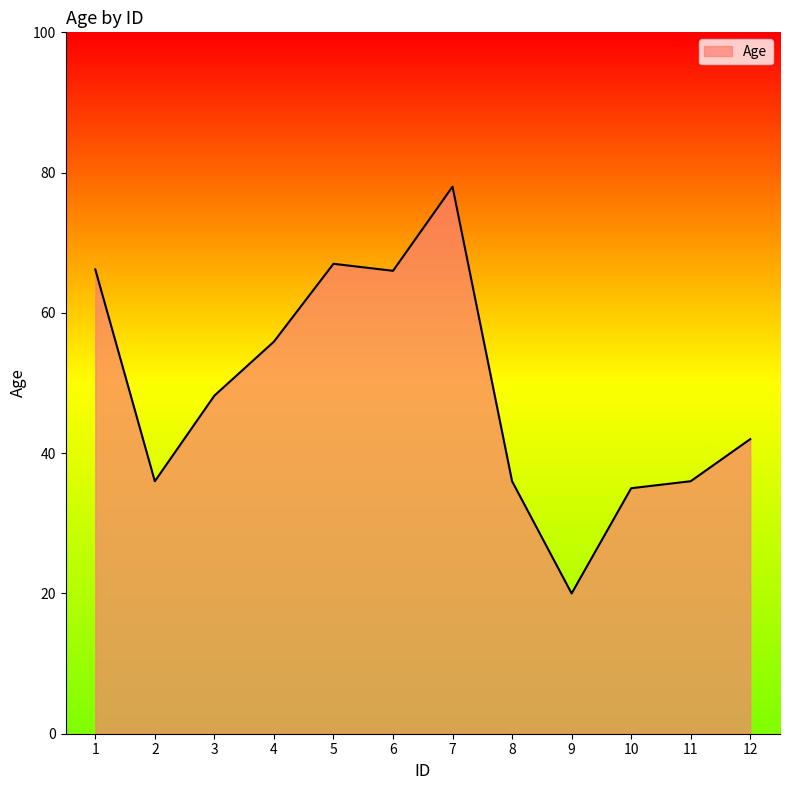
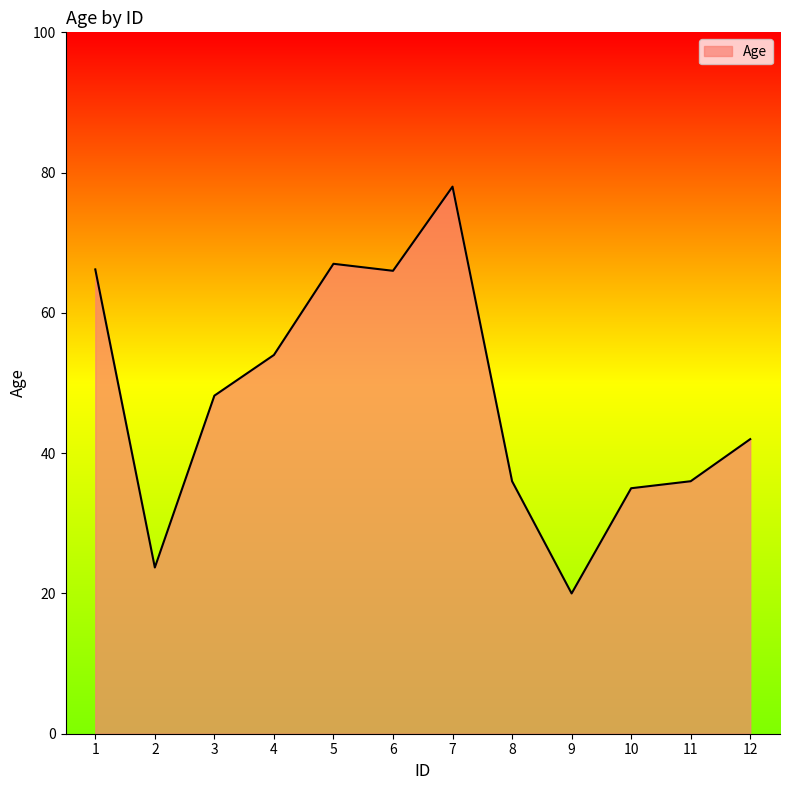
2: 36 -> 24
4: 56 -> 54
